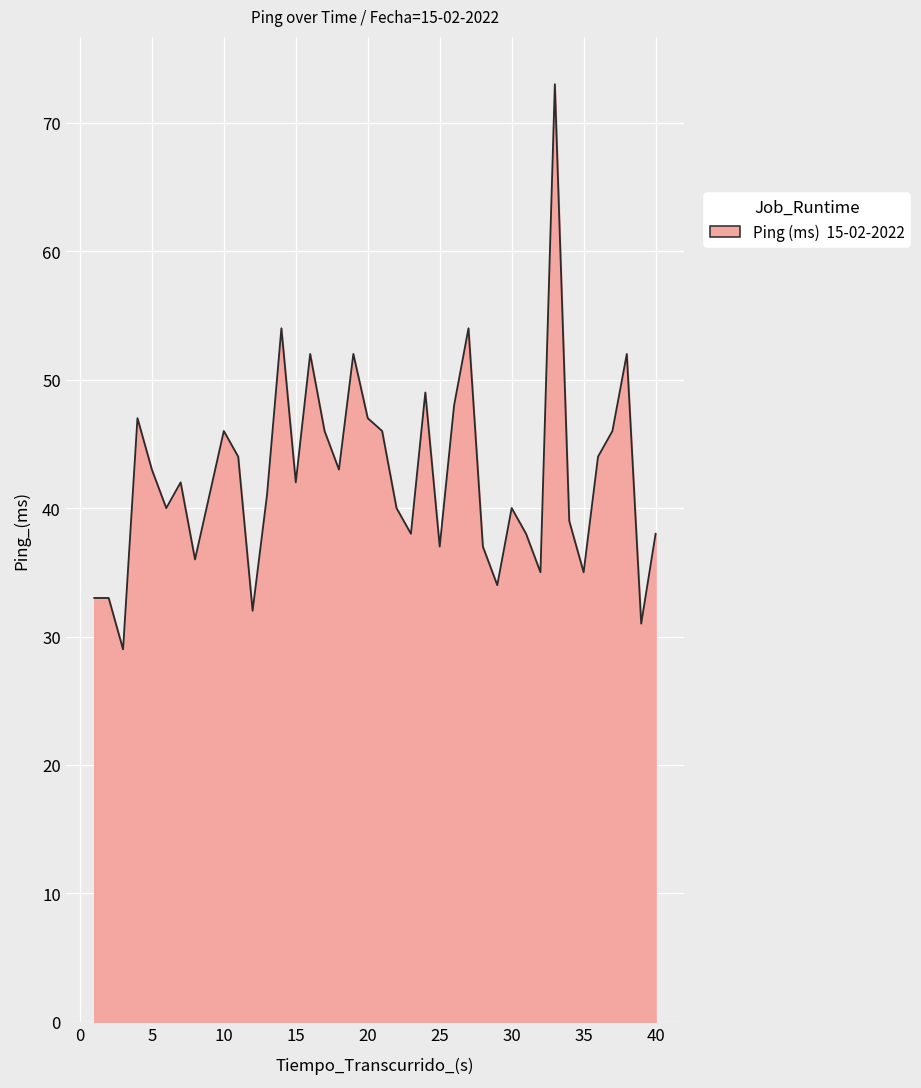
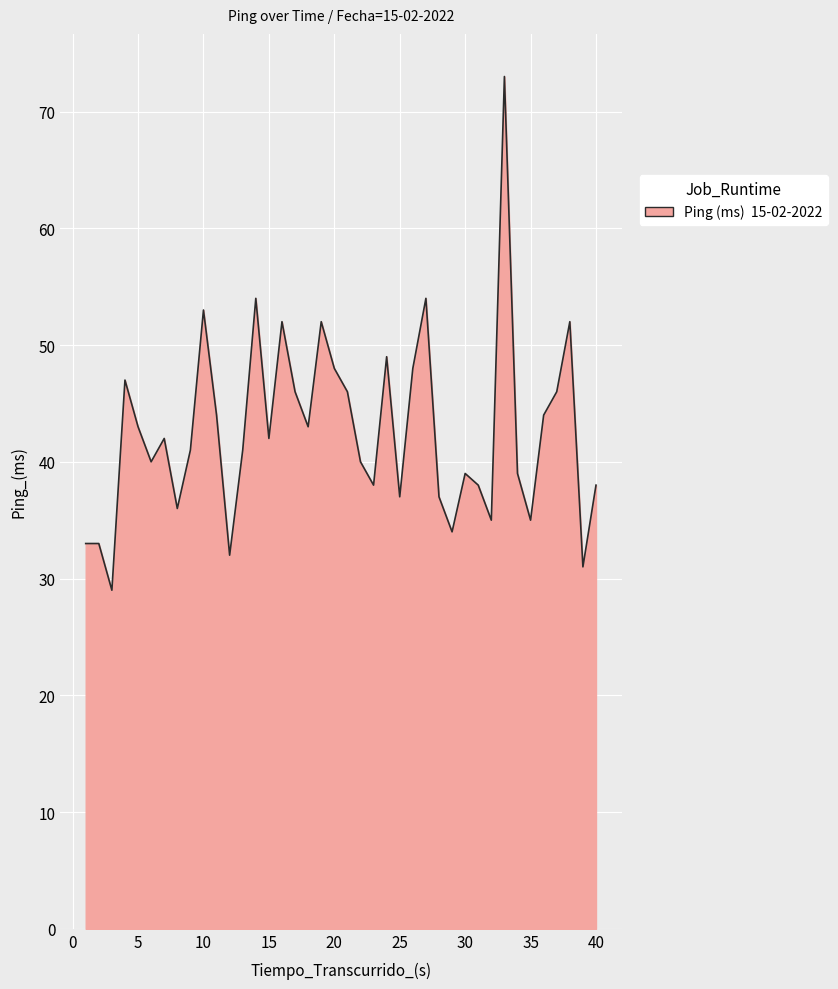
10: 46 -> 53
20: 47 -> 48
30: 40 -> 39
